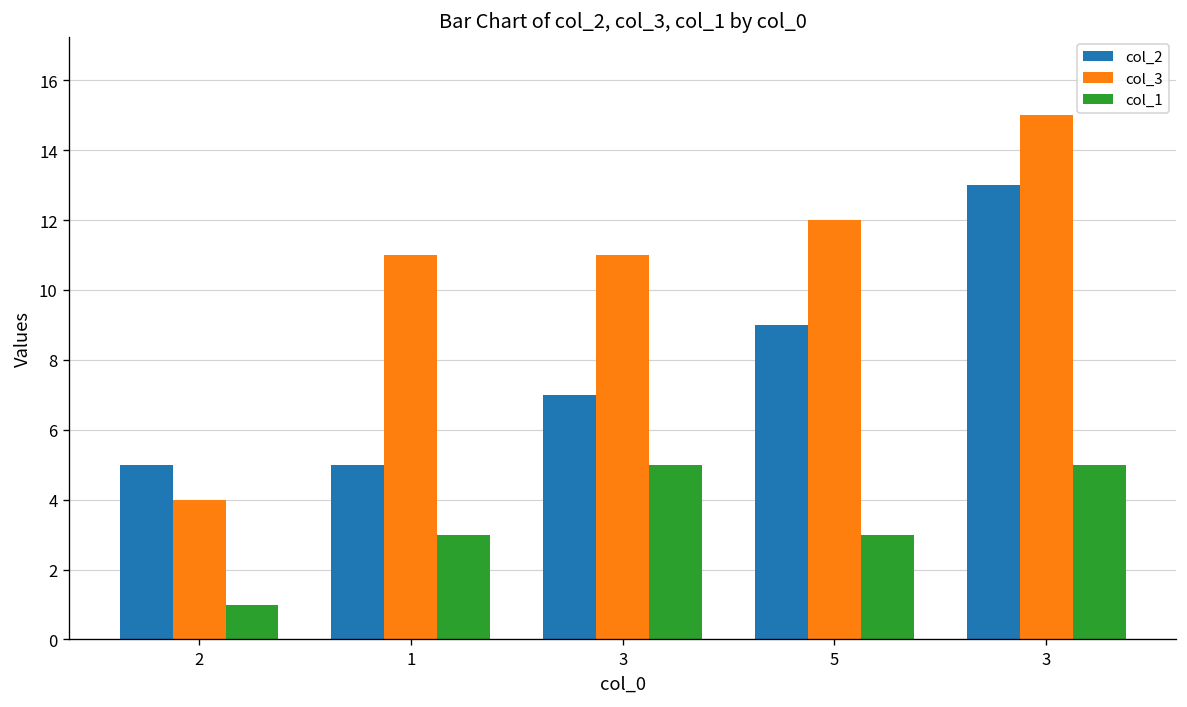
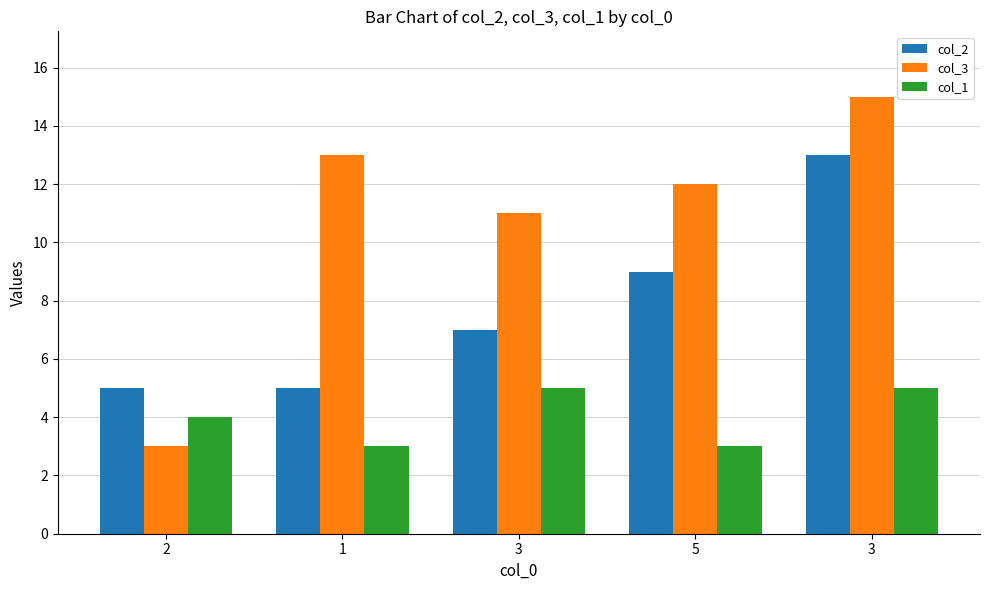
col_3, 2: 4 -> 3
col_1, 2: 1 -> 4
col_3, 1: 11 -> 13
